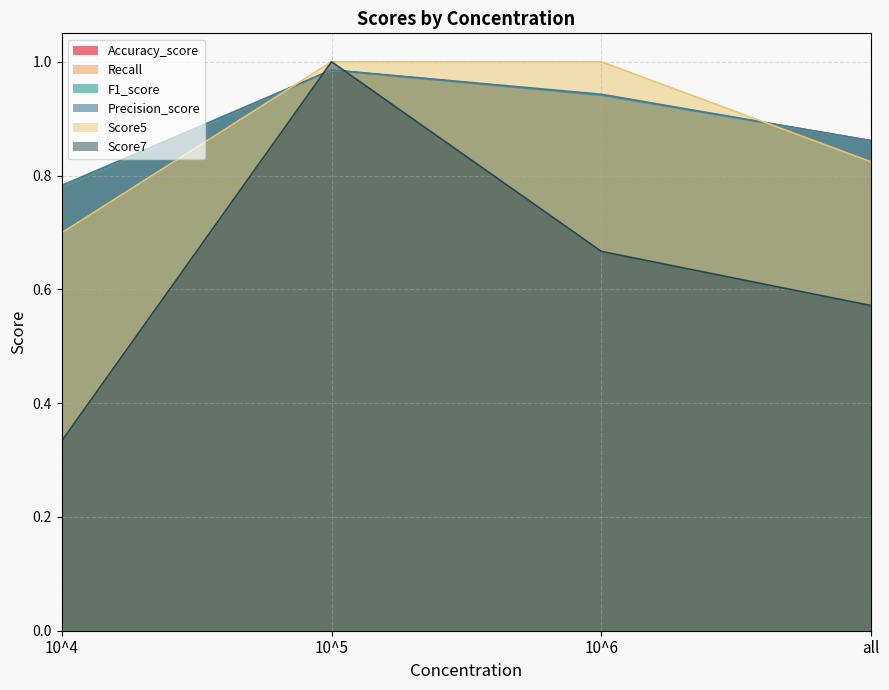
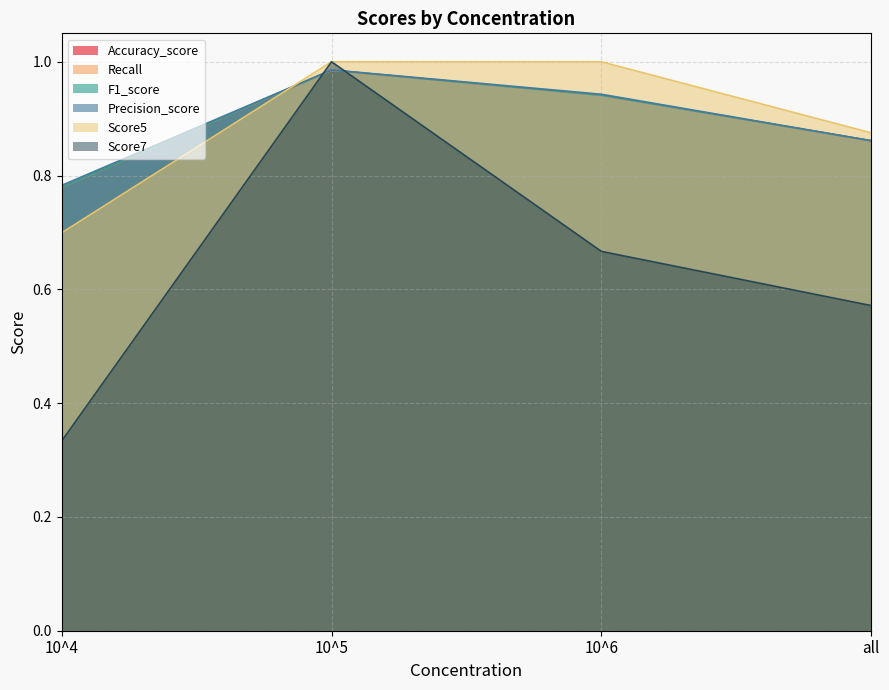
Score5, all: 0.82 -> 0.88
